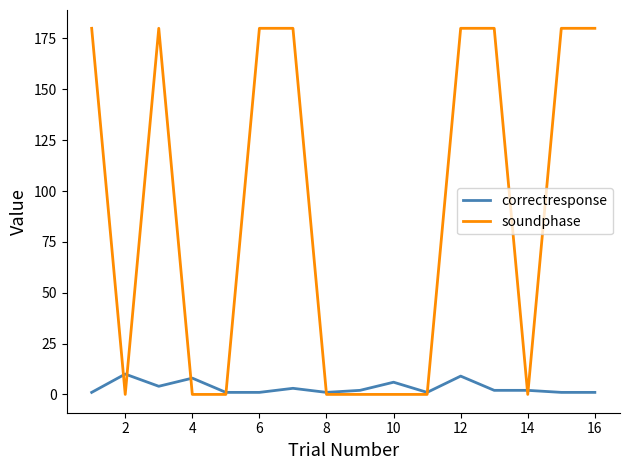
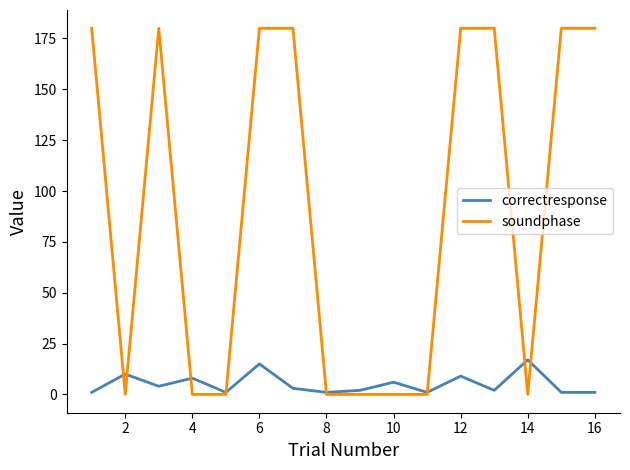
correctresponse, 6: 1 -> 15
correctresponse, 14: 2 -> 17
